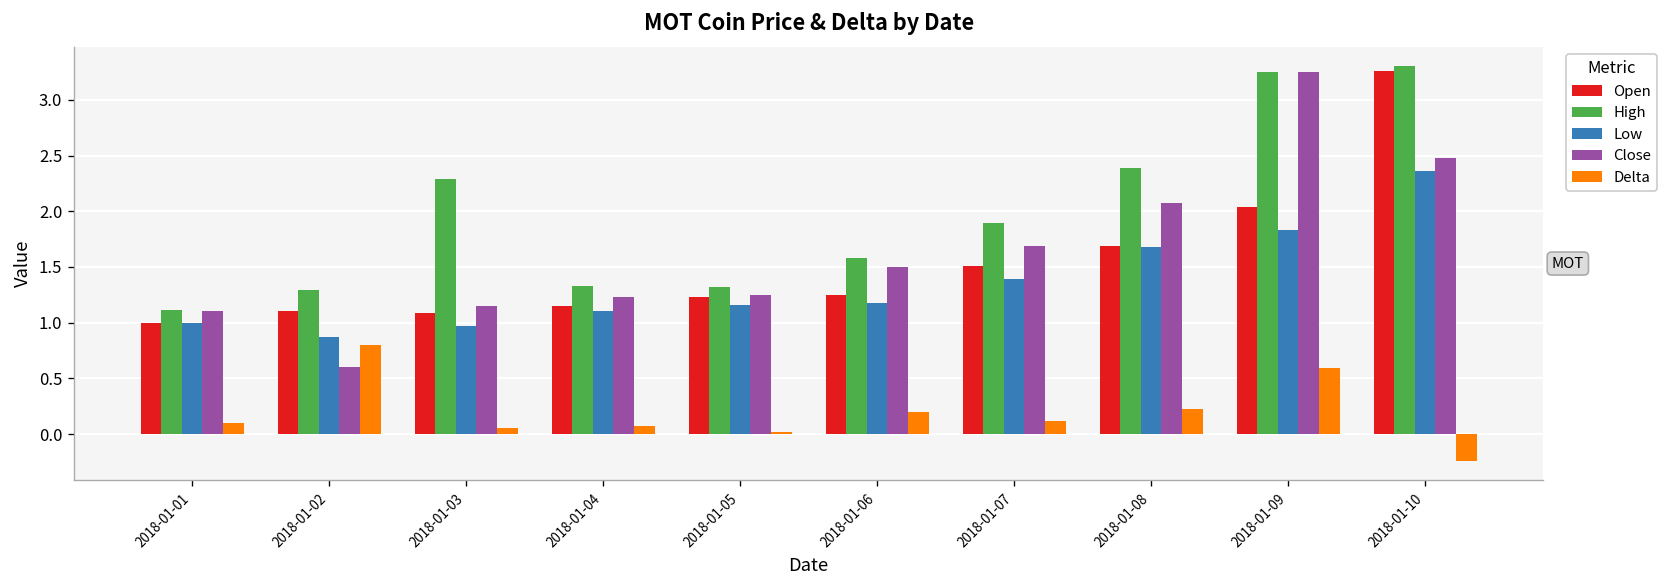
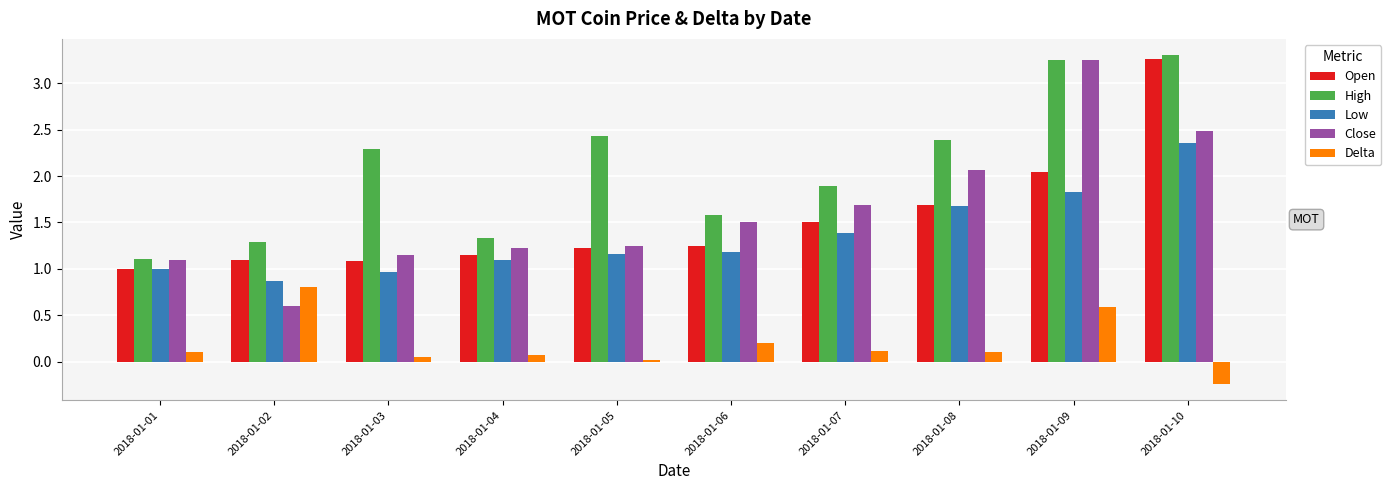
High, 2018-01-05: 1.3 -> 2.4
Delta, 2018-01-08: 0.2 -> 0.1
